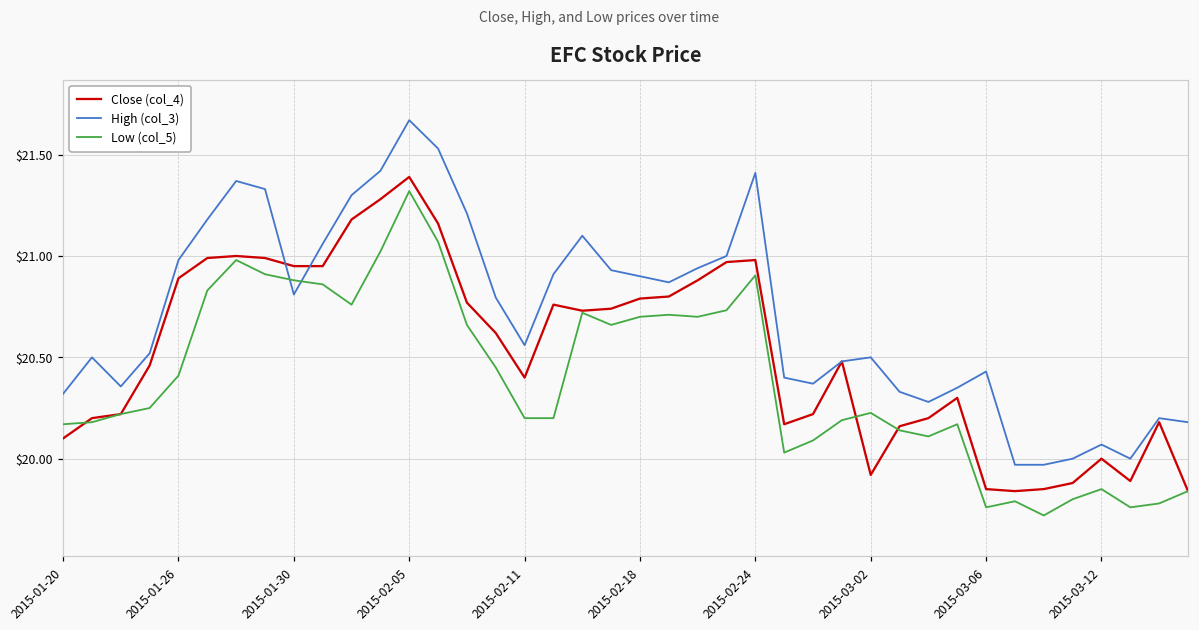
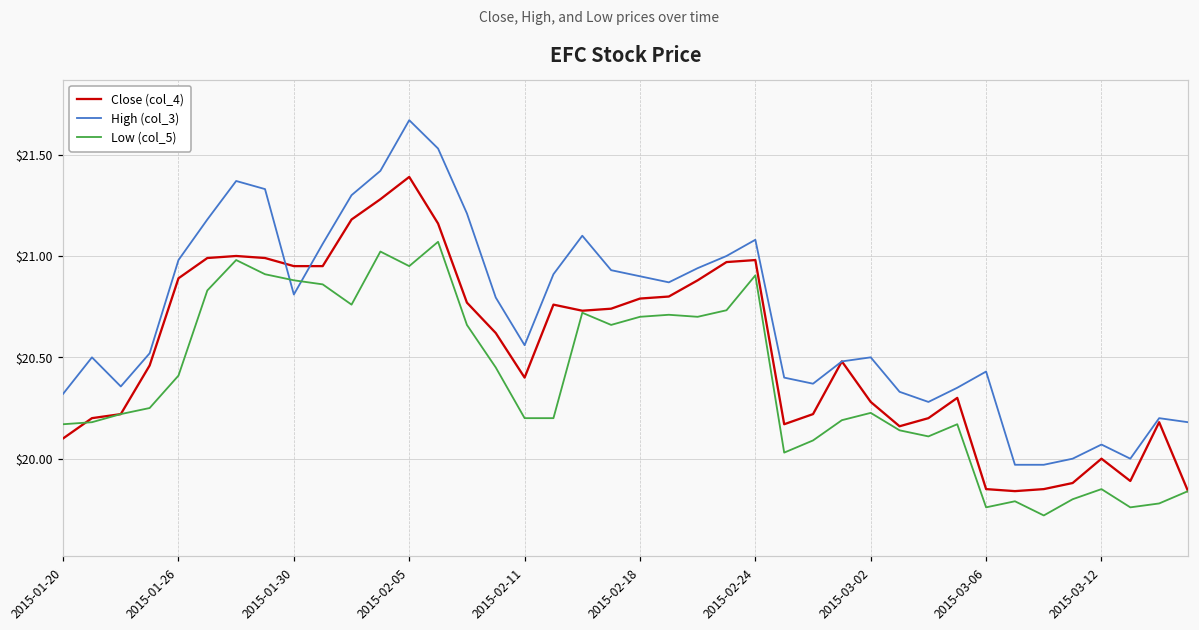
Low (col_5), 2015-02-05: $21.32 -> $20.95
High (col_3), 2015-02-24: $21.41 -> $21.08
Close (col_4), 2015-03-02: $19.92 -> $20.28
